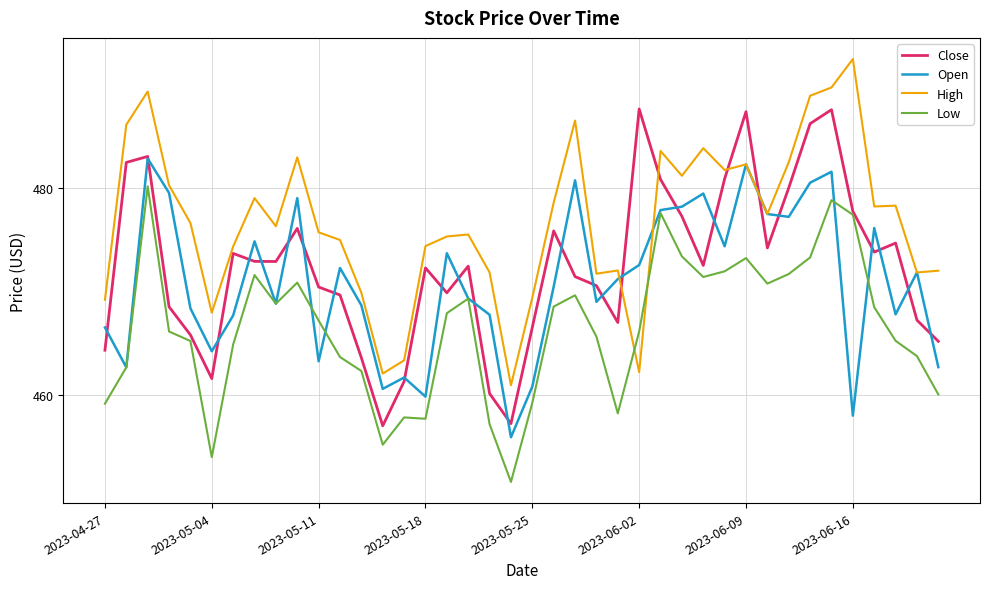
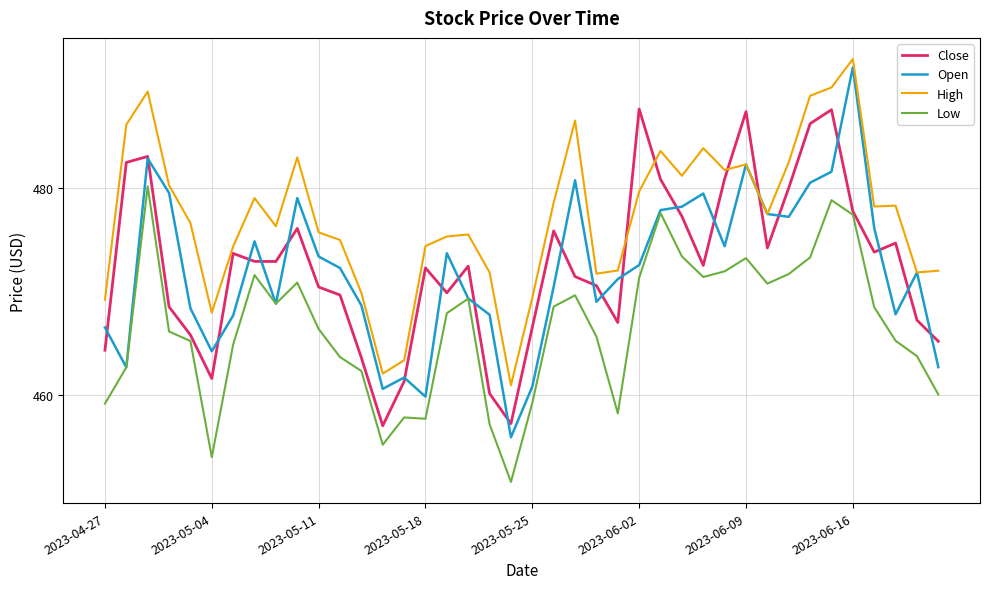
Open, 2023-05-11: 463.2 -> 473.4
Low, 2023-05-11: 467.2 -> 466.3
High, 2023-06-02: 462.2 -> 479.6
Low, 2023-06-02: 466.1 -> 471.3
Open, 2023-06-16: 458.0 -> 491.7
